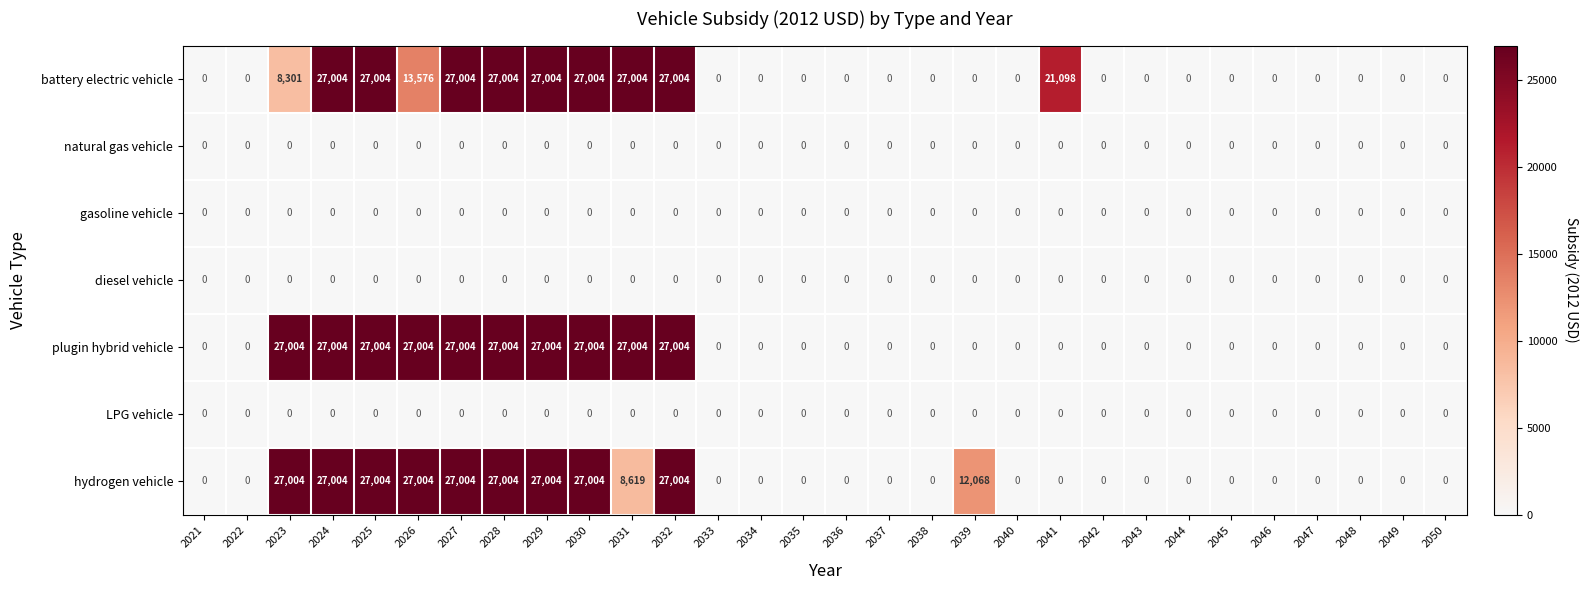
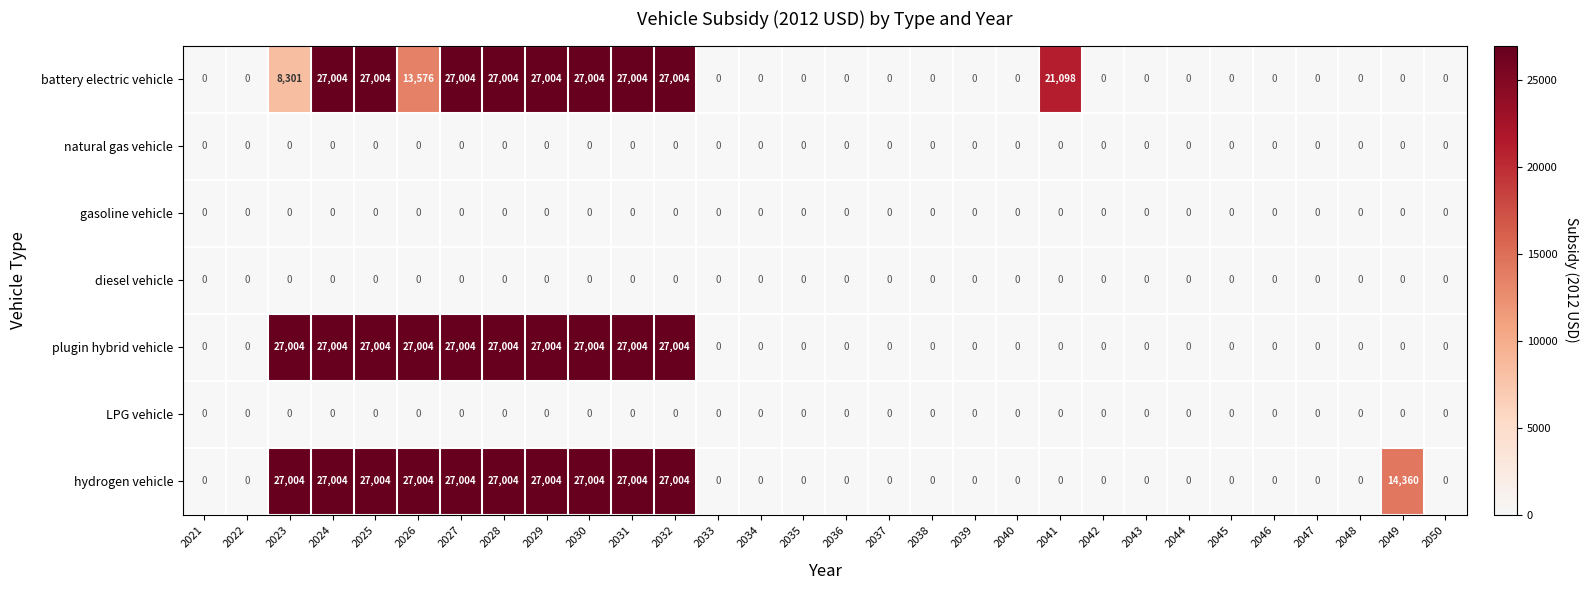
hydrogen vehicle, 2031: 8,619 -> 27,004
hydrogen vehicle, 2039: 12,068 -> 0
hydrogen vehicle, 2049: 0 -> 14,360
